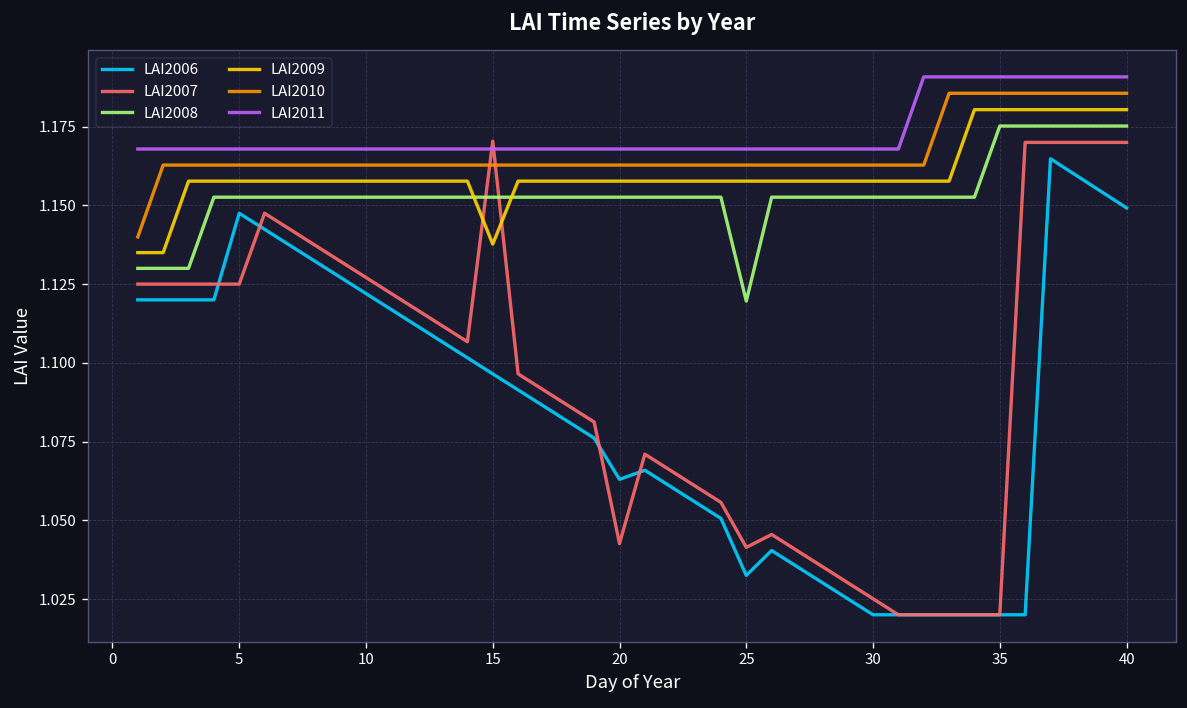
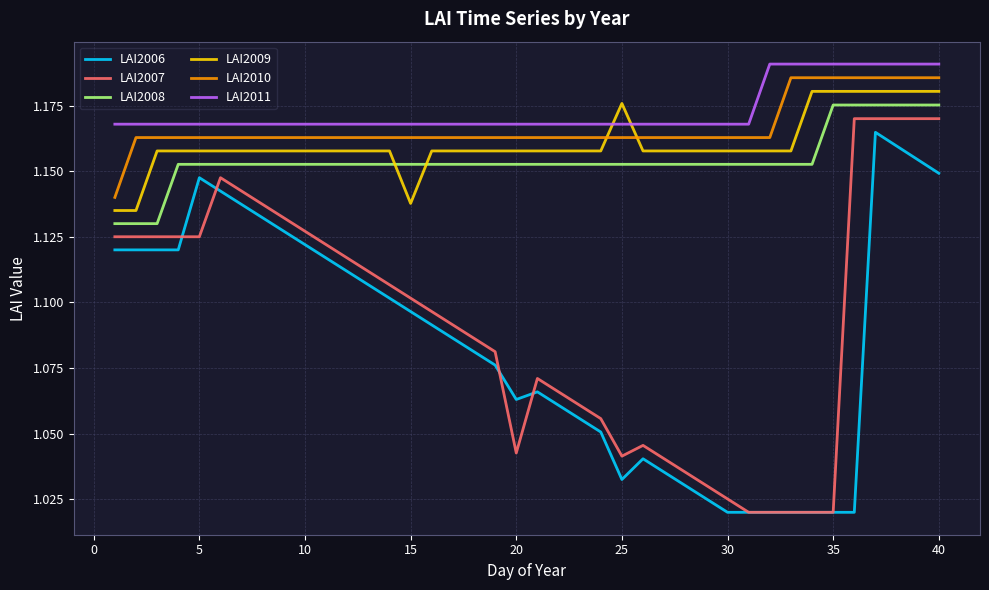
LAI2007, 15: 1.170 -> 1.102
LAI2008, 25: 1.120 -> 1.153
LAI2009, 25: 1.158 -> 1.176
